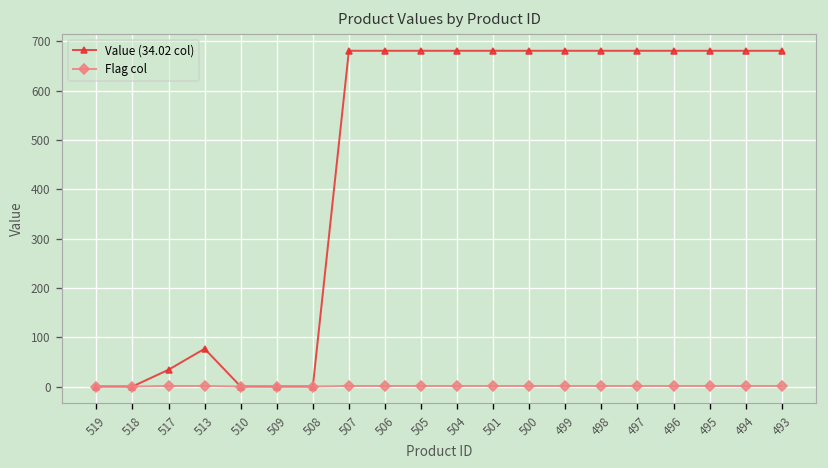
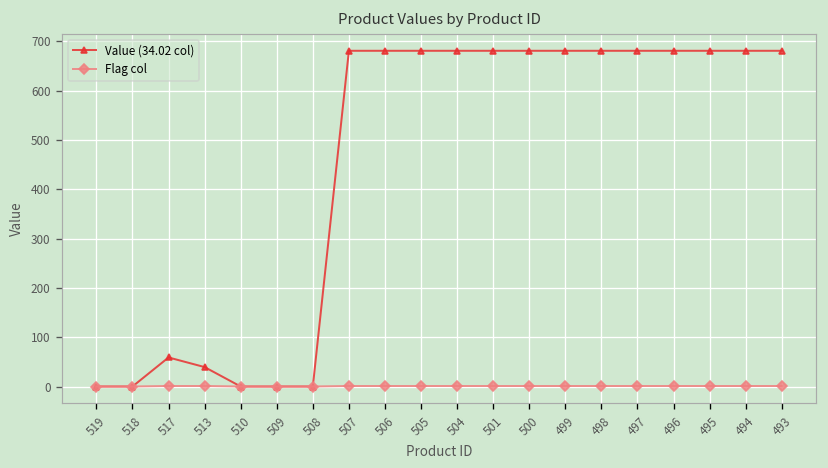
Value (34.02 col), 517: 30 -> 60
Value (34.02 col), 513: 80 -> 40
